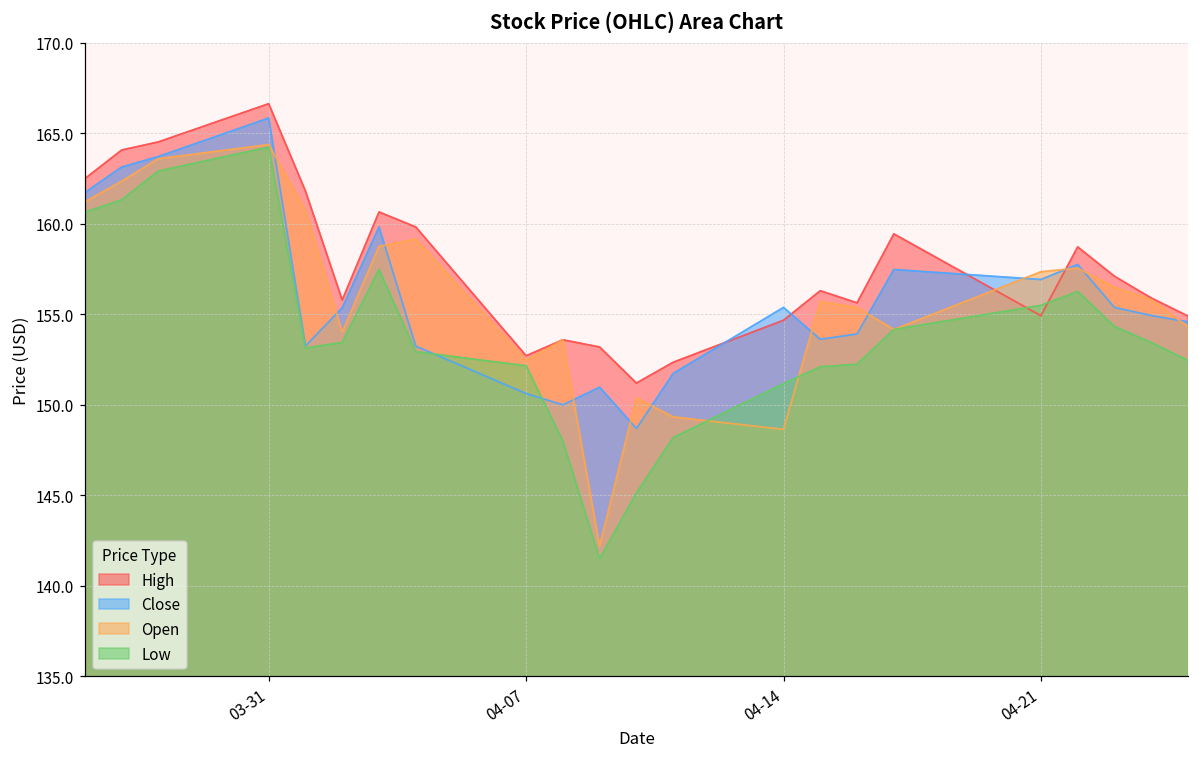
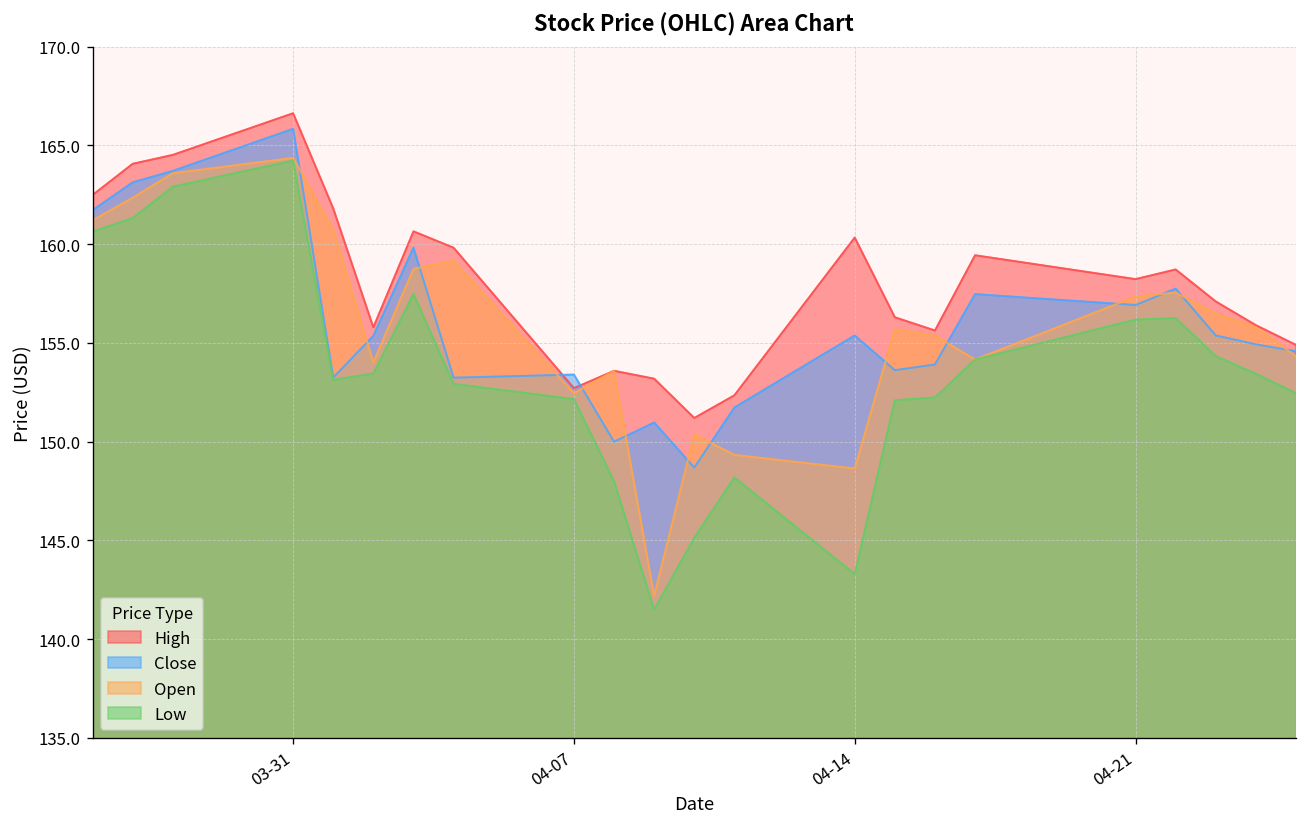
Close, 04-07: 150.6 -> 153.4
High, 04-14: 154.7 -> 160.3
Low, 04-14: 151.2 -> 143.3
High, 04-21: 154.9 -> 158.2
Low, 04-21: 155.5 -> 156.2
